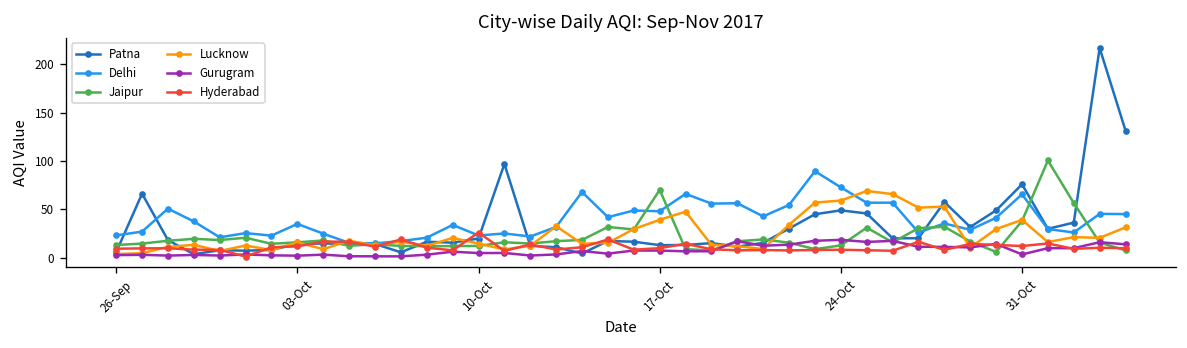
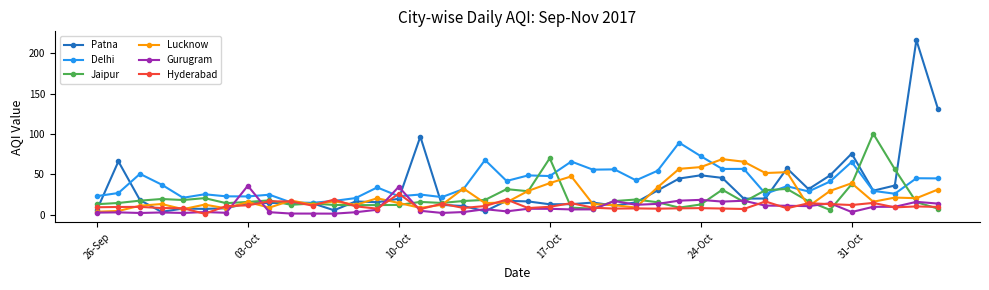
Delhi, 03-Oct: 30 -> 20
Gurugram, 03-Oct: 0 -> 40
Gurugram, 10-Oct: 0 -> 30
